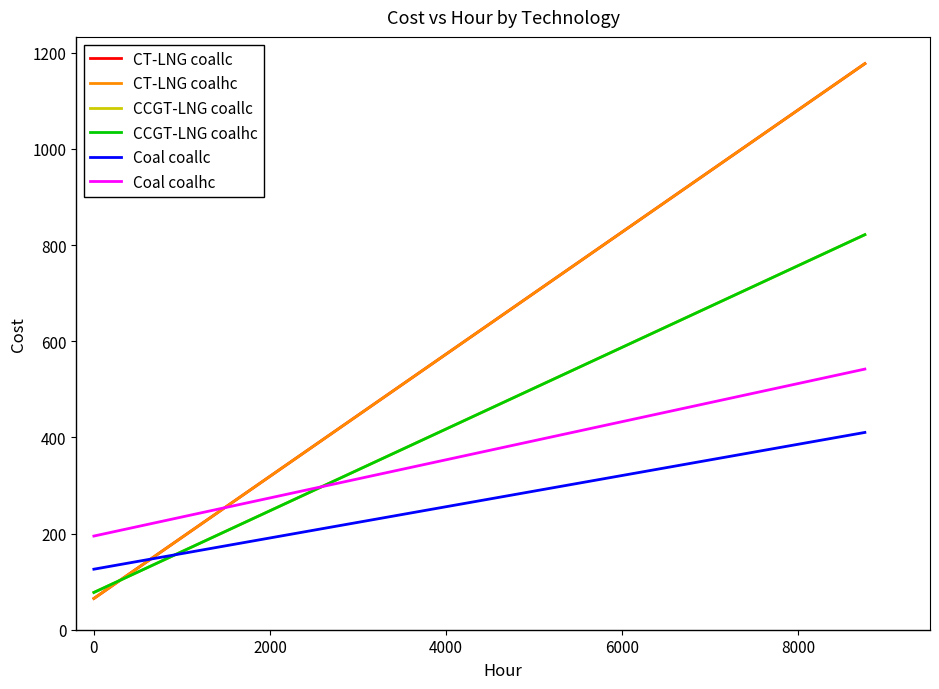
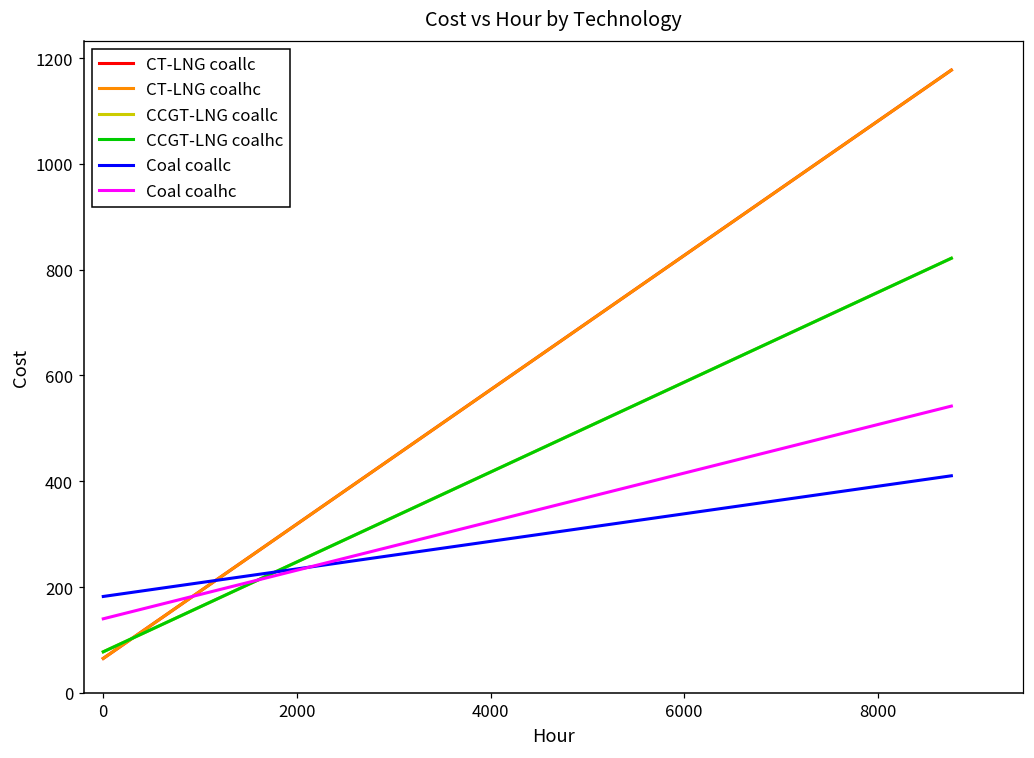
Coal coallc, 0: 130 -> 180
Coal coalhc, 0: 190 -> 140
